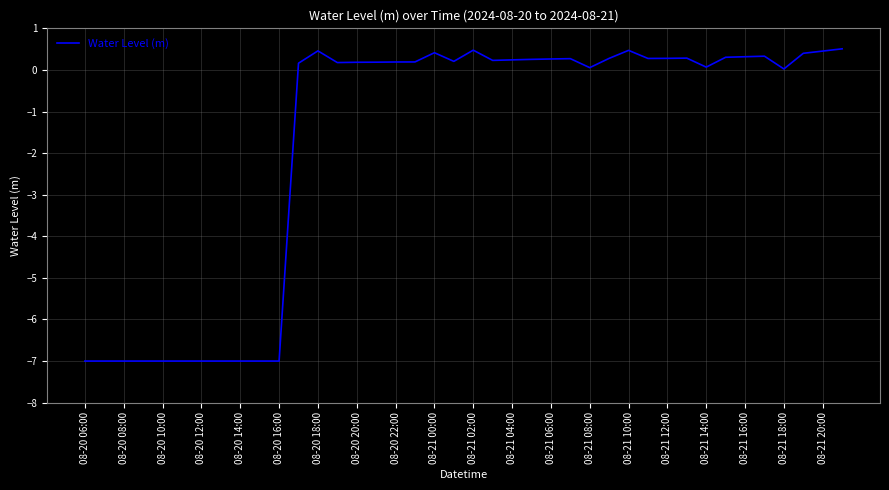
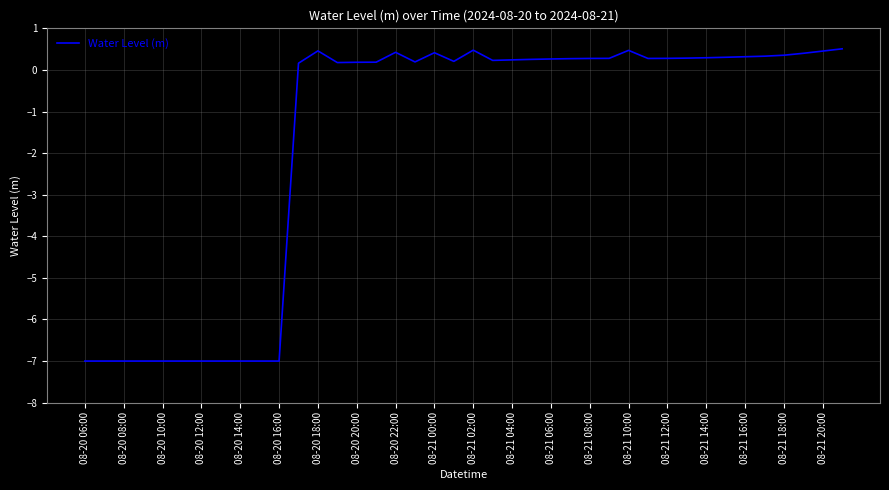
08-20 22:00: 0.2 -> 0.4
08-21 08:00: 0.1 -> 0.3
08-21 14:00: 0.1 -> 0.3
08-21 18:00: 0.0 -> 0.4
